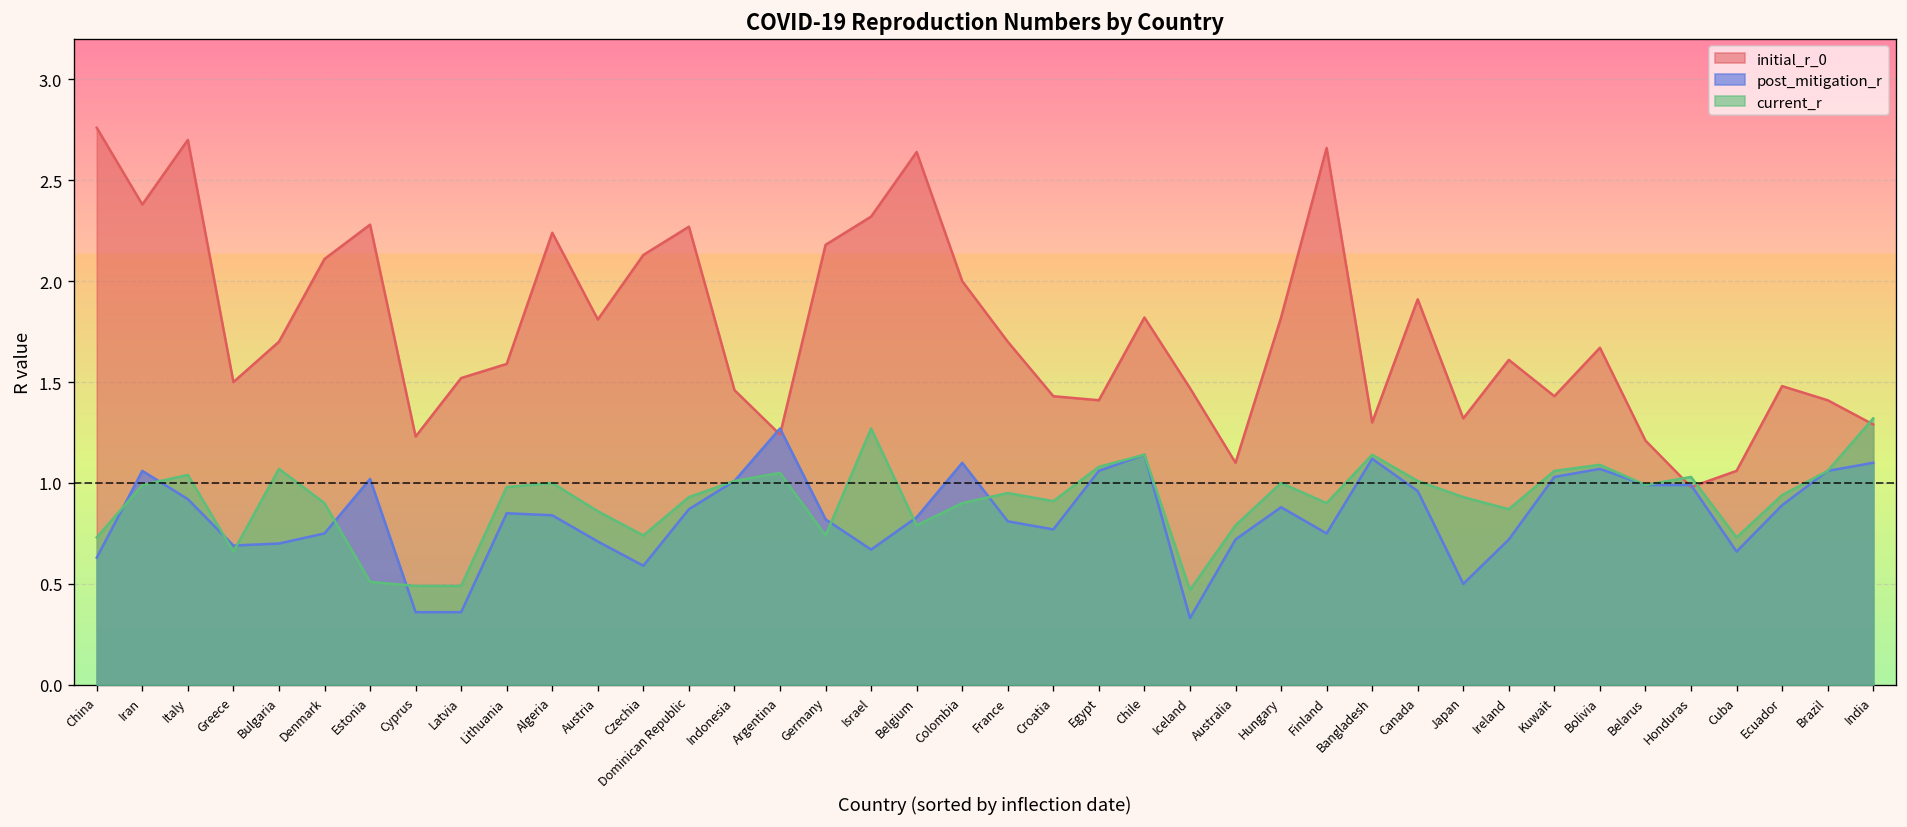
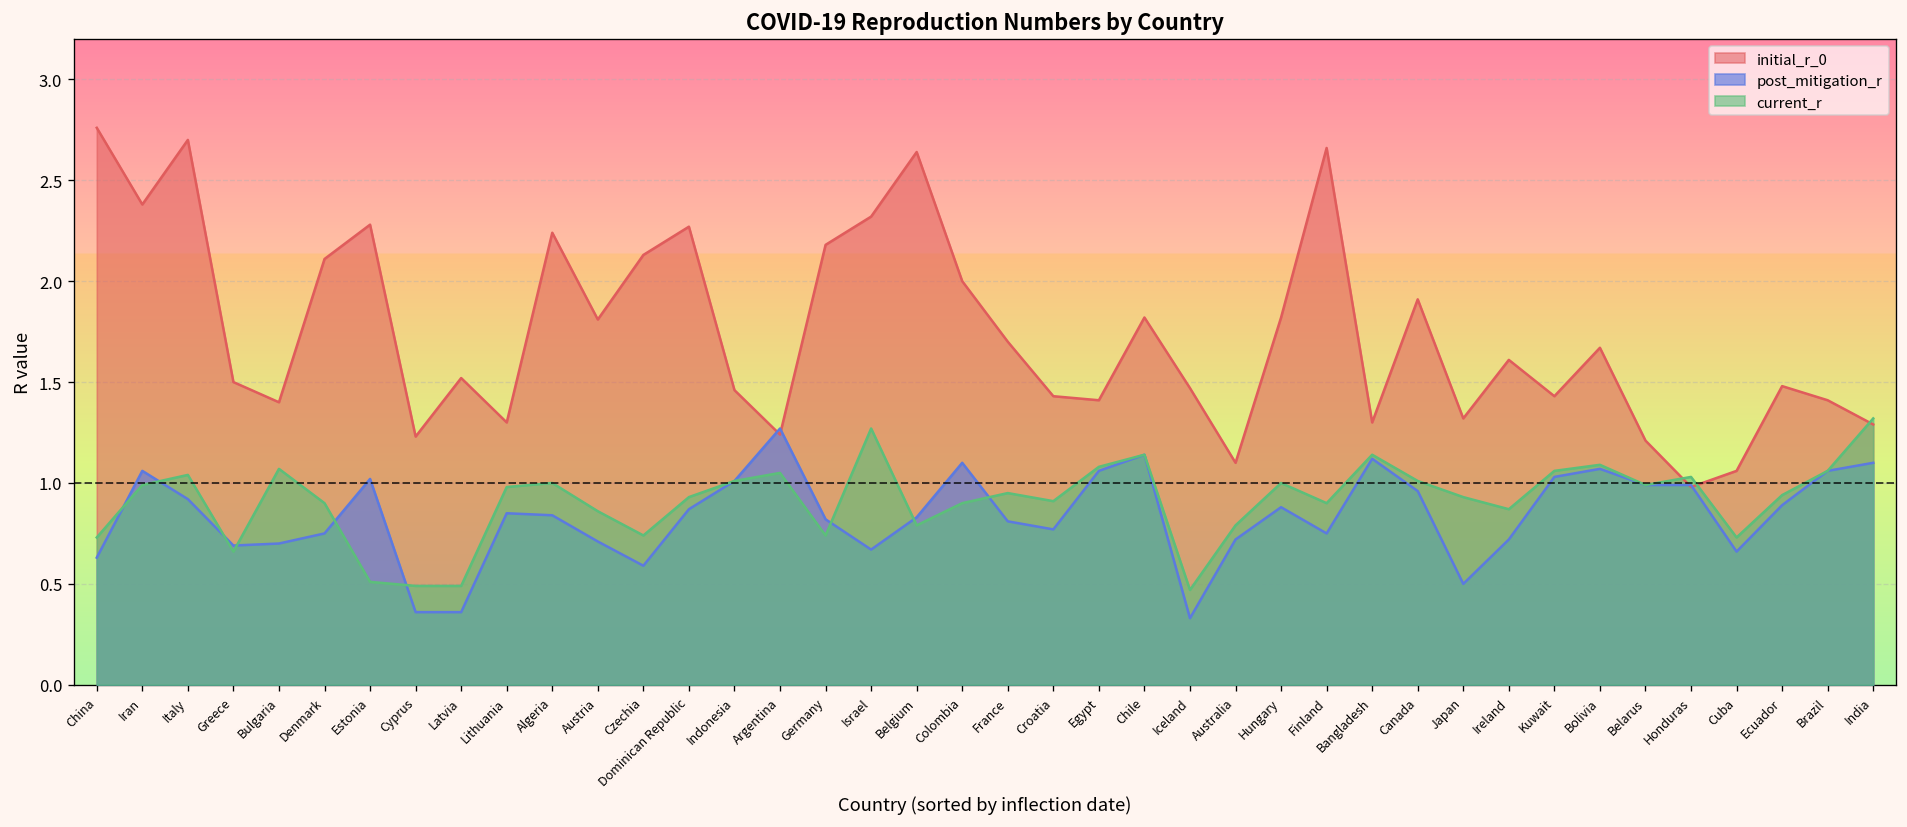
initial_r_0, Bulgaria: 1.7 -> 1.4
initial_r_0, Lithuania: 1.59 -> 1.30
